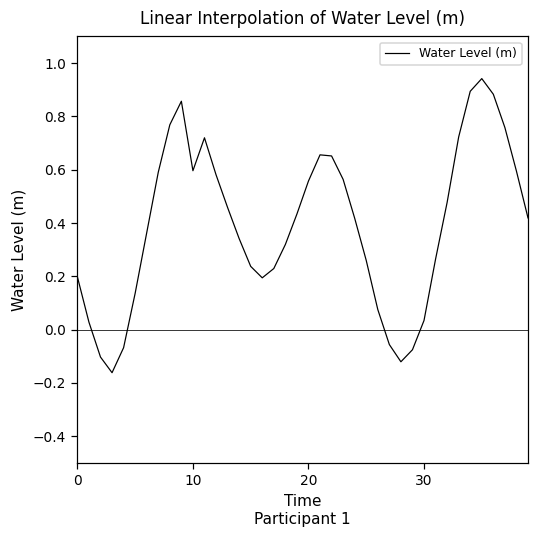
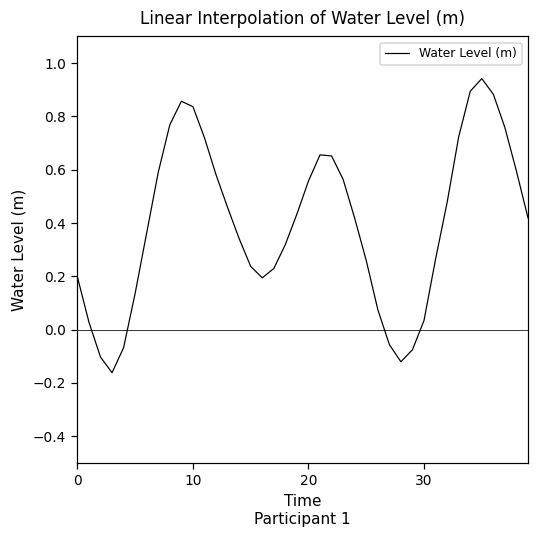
10: 0.60 -> 0.84
